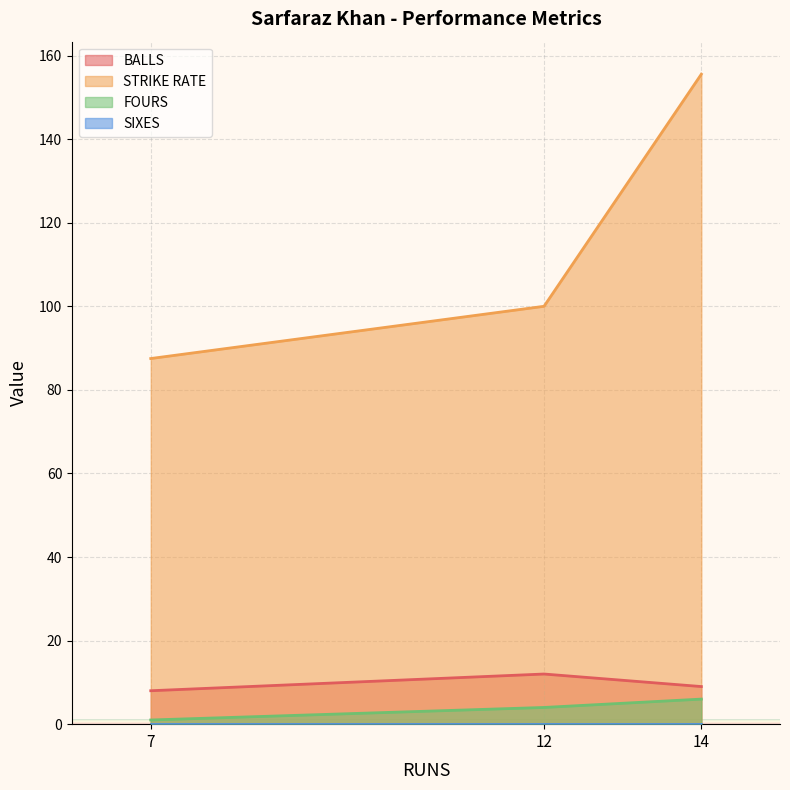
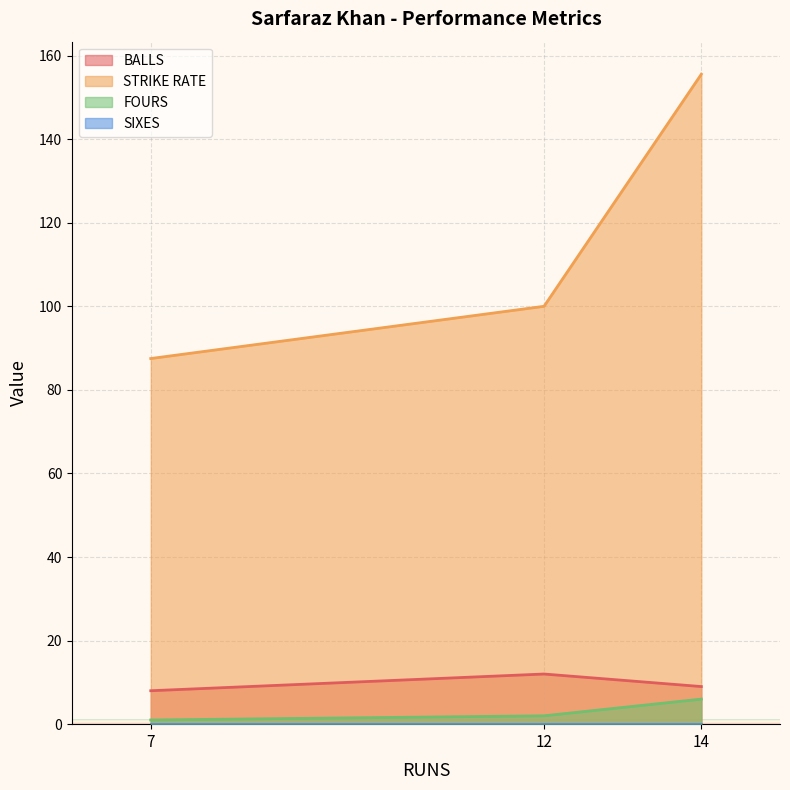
FOURS, 12: 4 -> 2
